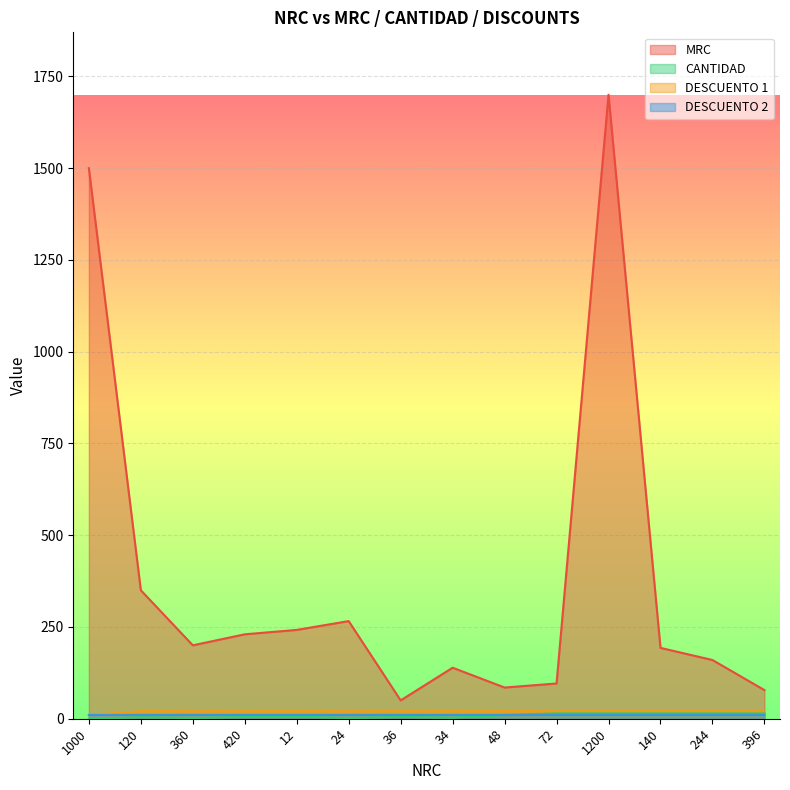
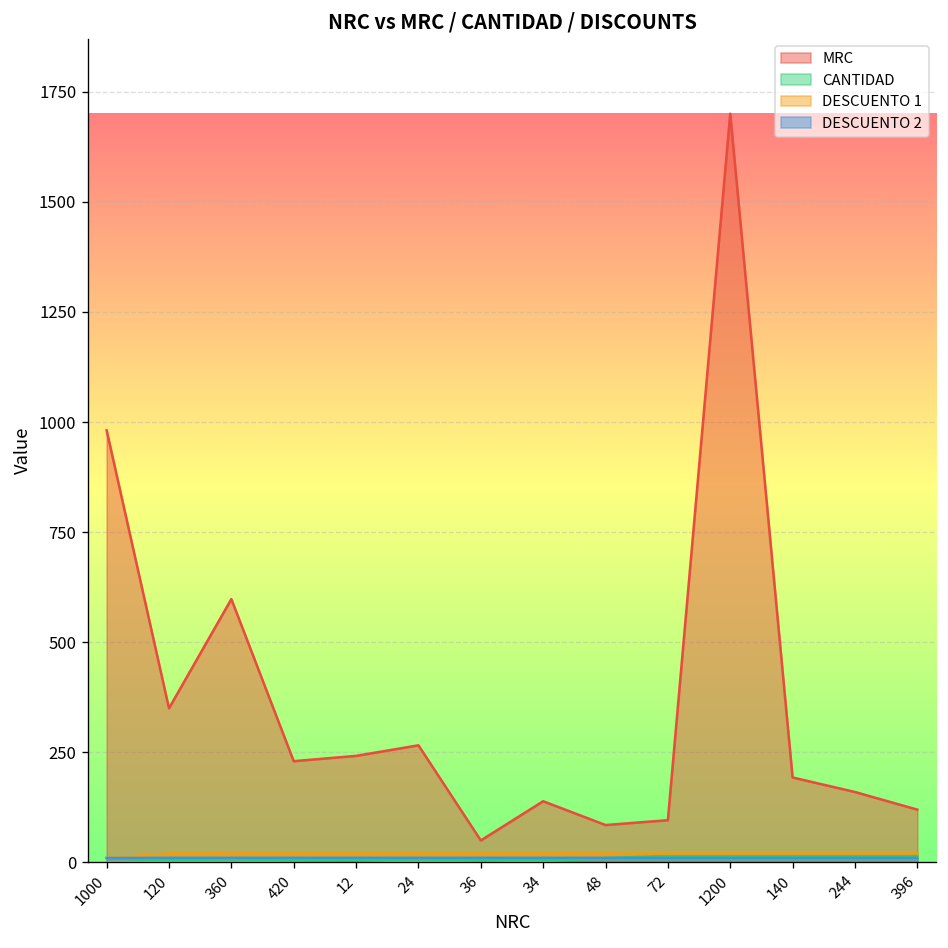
MRC, 1000: 1500 -> 980
MRC, 360: 200 -> 600
MRC, 396: 80 -> 120
